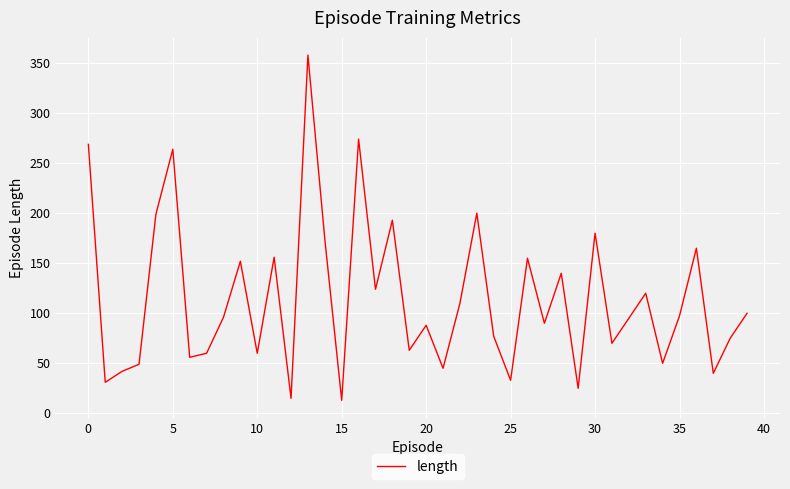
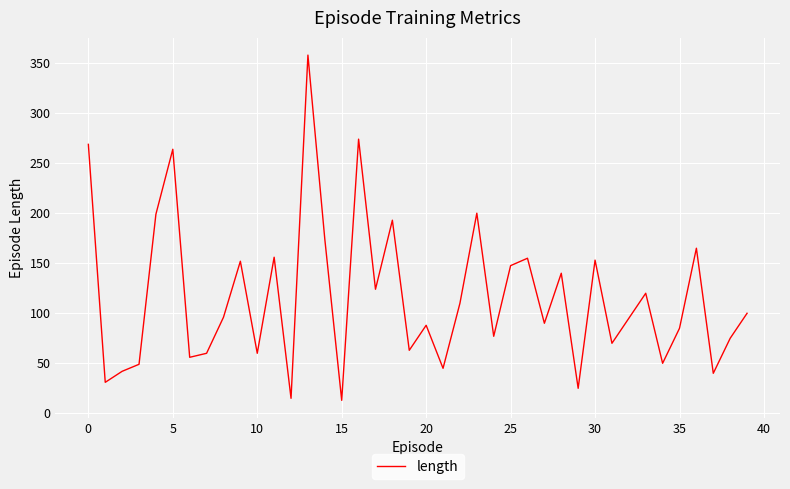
25: 33 -> 148
30: 180 -> 153
35: 97 -> 85
